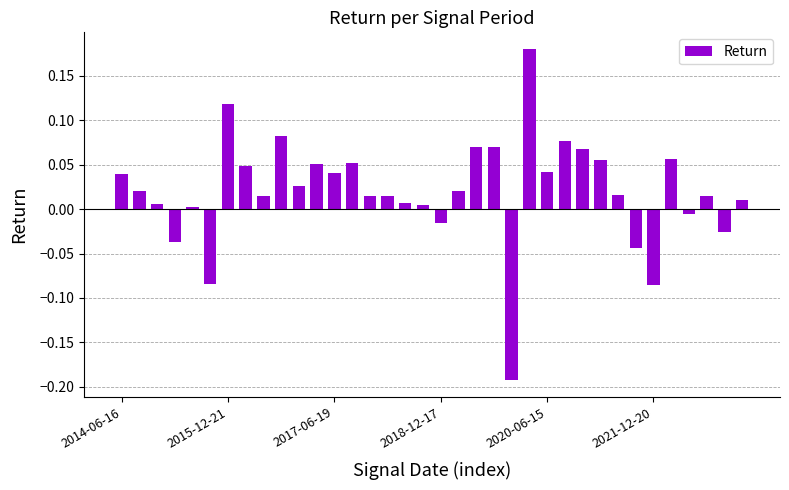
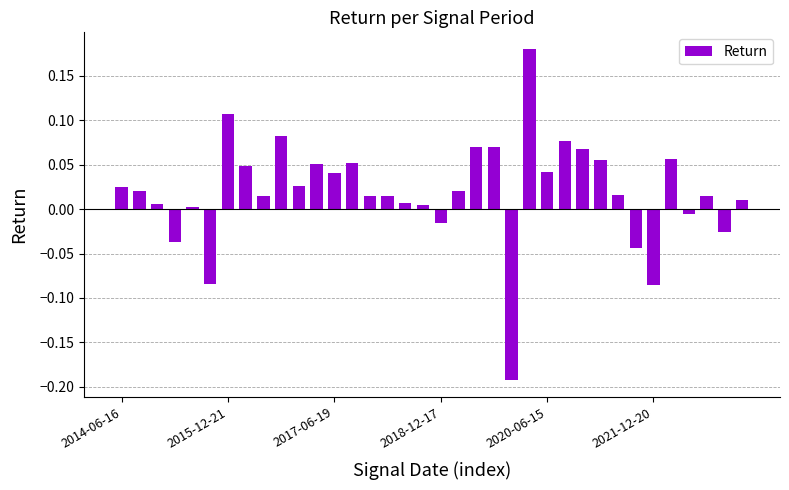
2014-06-16: 0.04 -> 0.02
2015-12-21: 0.12 -> 0.11
